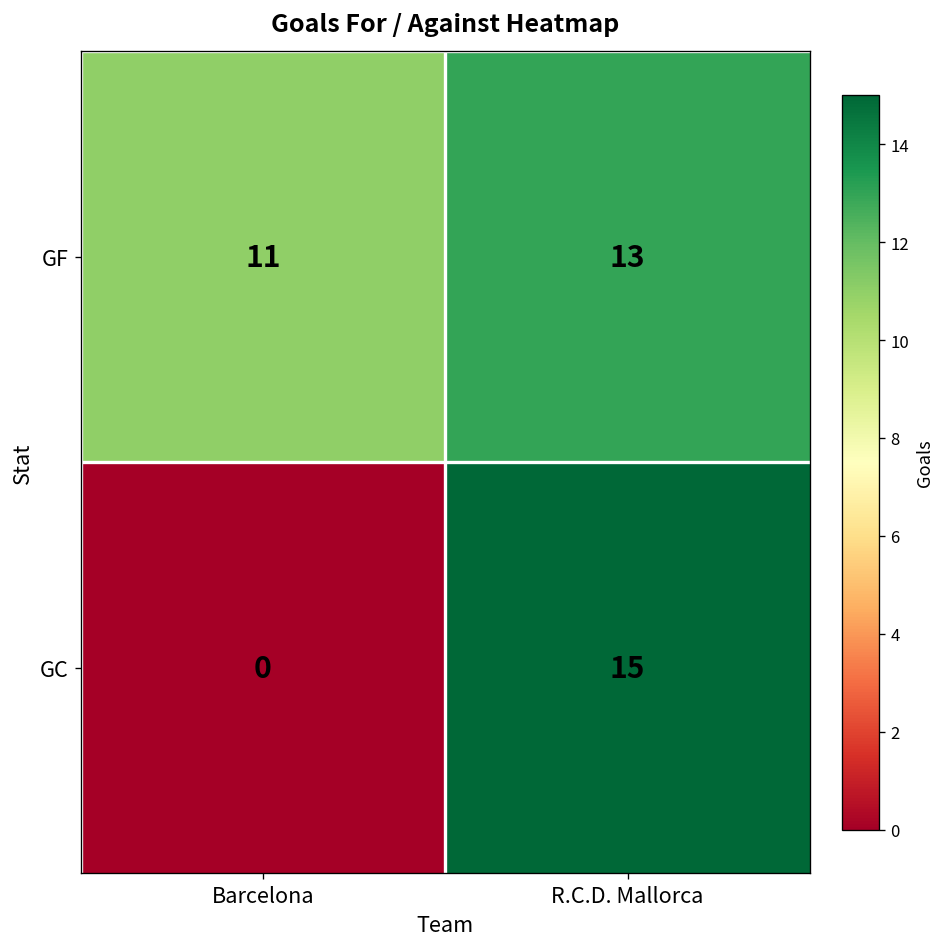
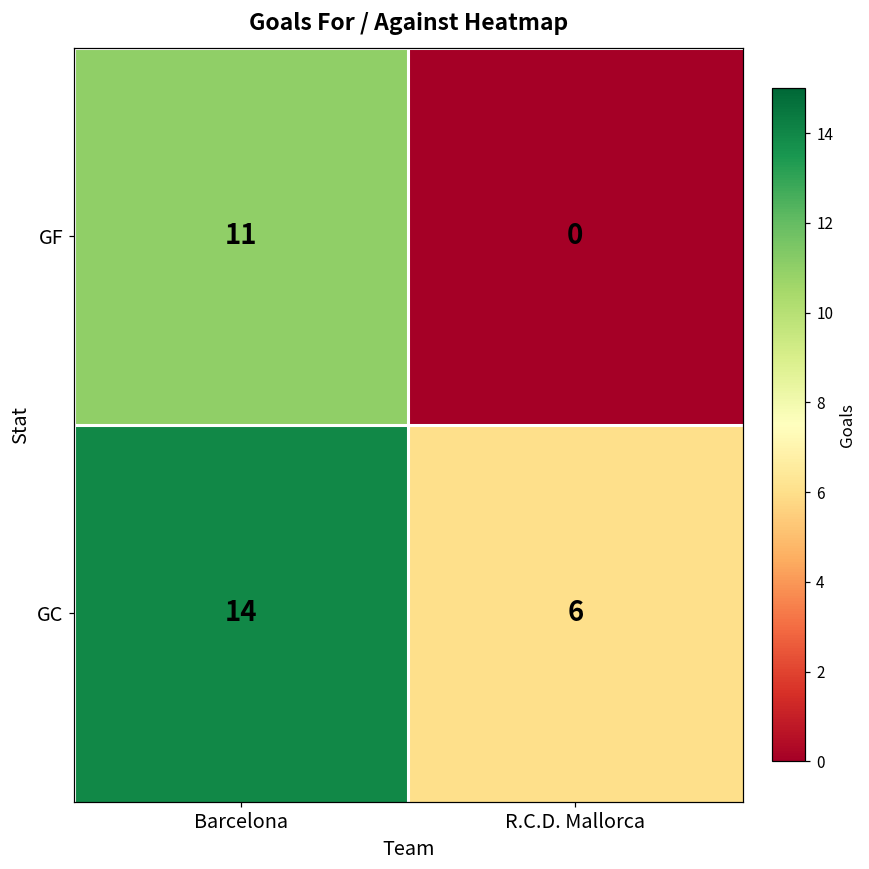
GF, R.C.D. Mallorca: 13 -> 0
GC, Barcelona: 0 -> 14
GC, R.C.D. Mallorca: 15 -> 6
